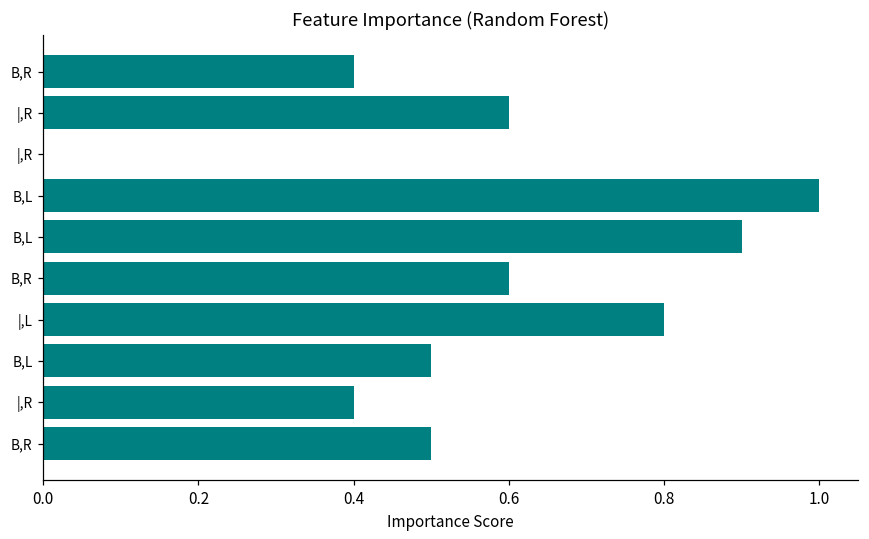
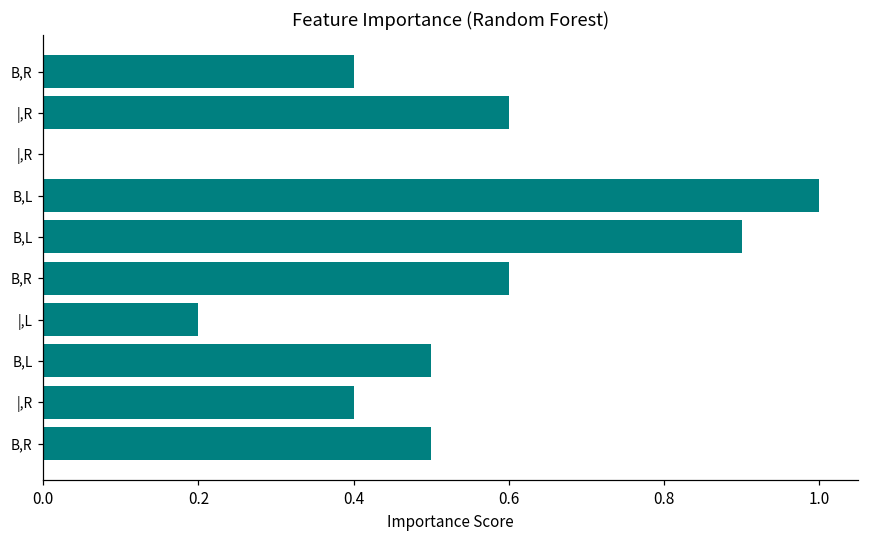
|,L: 0.80 -> 0.20
